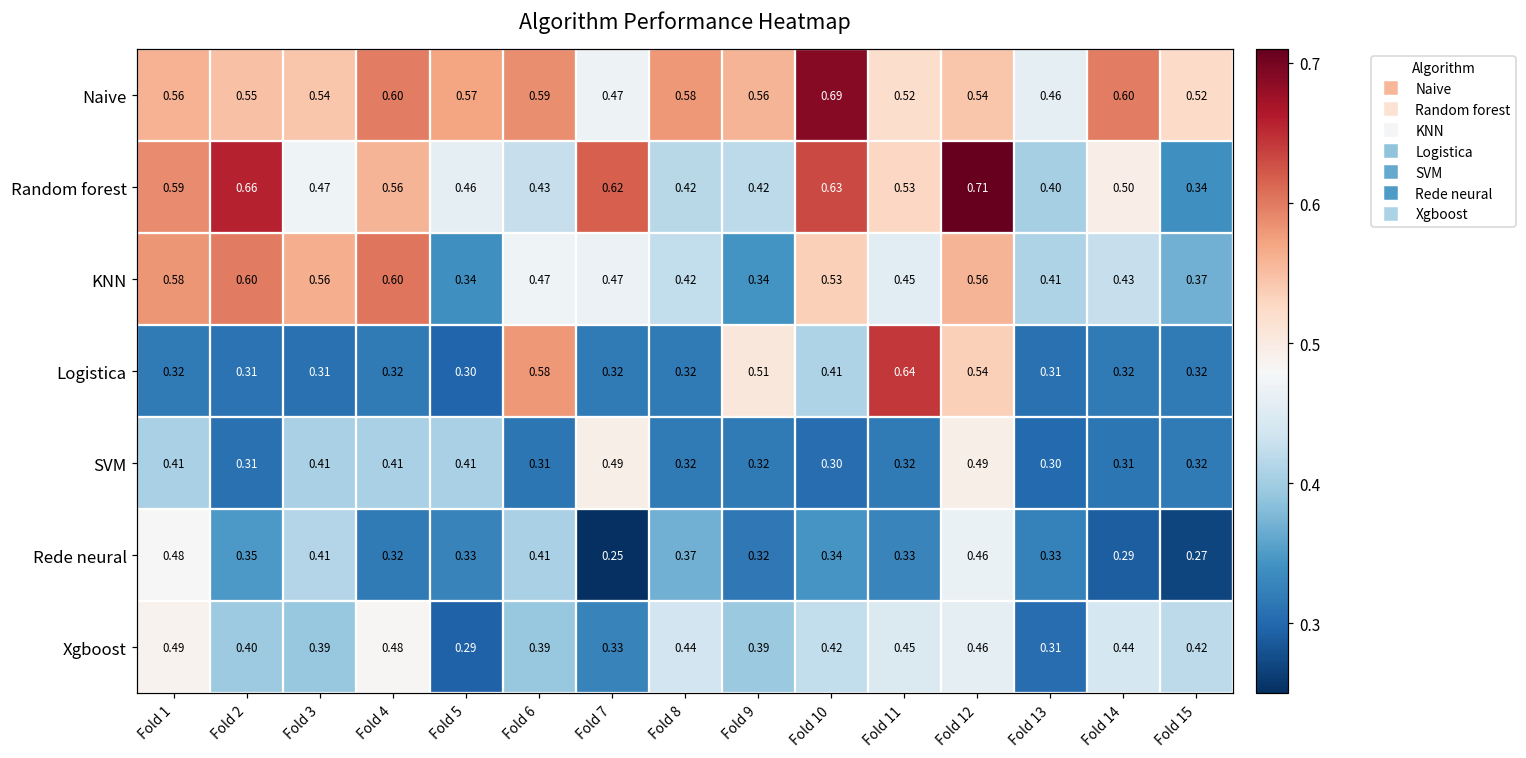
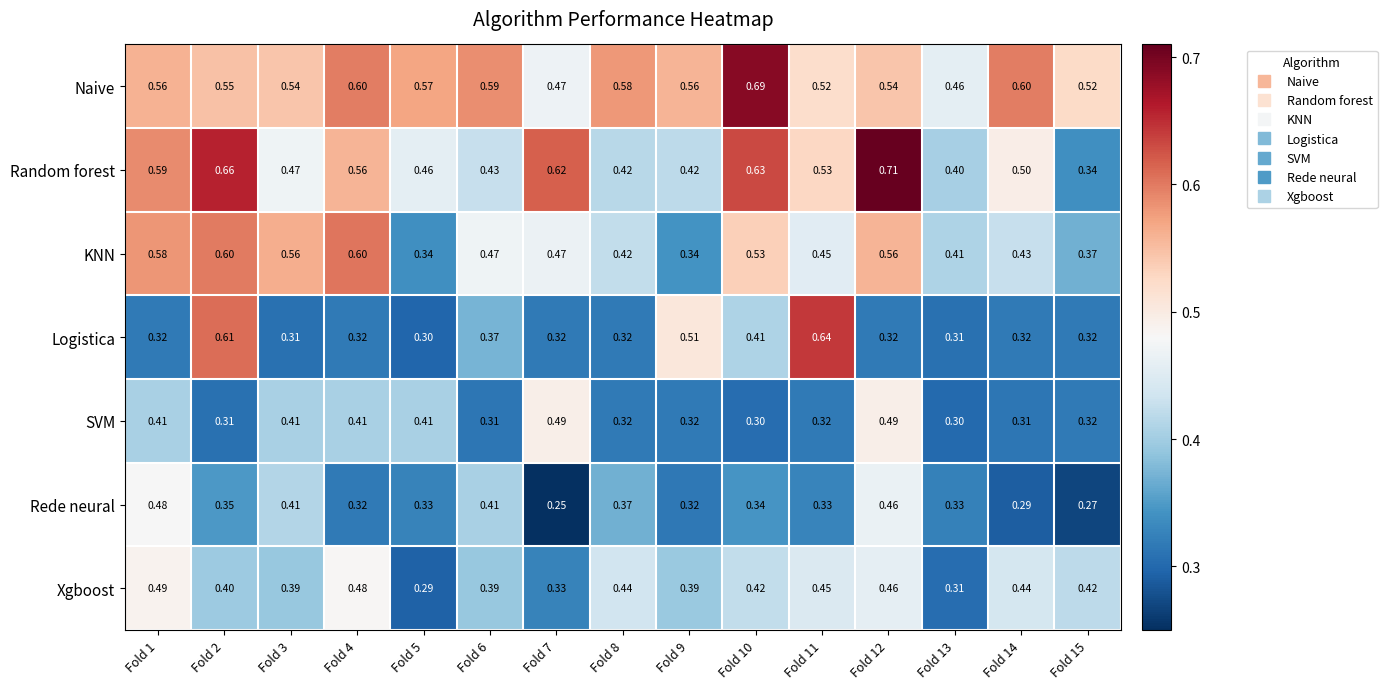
Logistica, Fold 2: 0.31 -> 0.61
Logistica, Fold 6: 0.58 -> 0.37
Logistica, Fold 12: 0.54 -> 0.32
